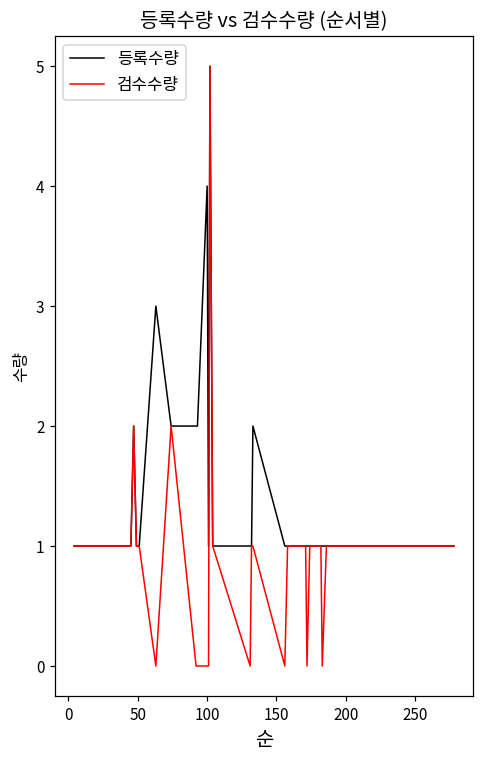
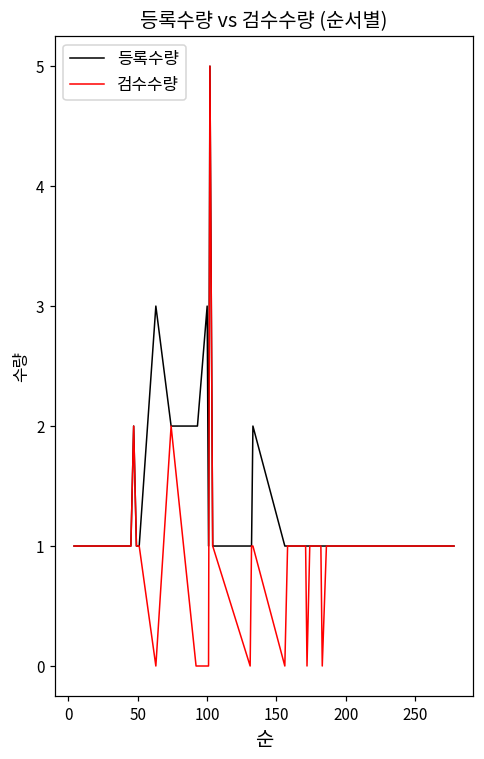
등록수량, 100: 4 -> 3
